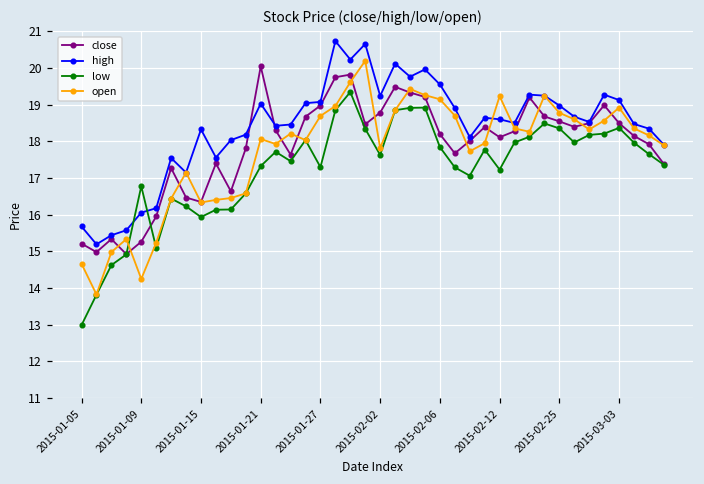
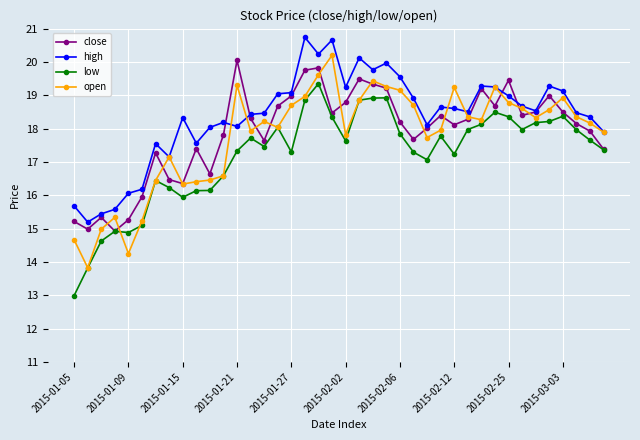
low, 2015-01-09: 16.8 -> 14.9
high, 2015-01-21: 19.0 -> 18.1
open, 2015-01-21: 18.1 -> 19.3
close, 2015-02-25: 18.5 -> 19.5
